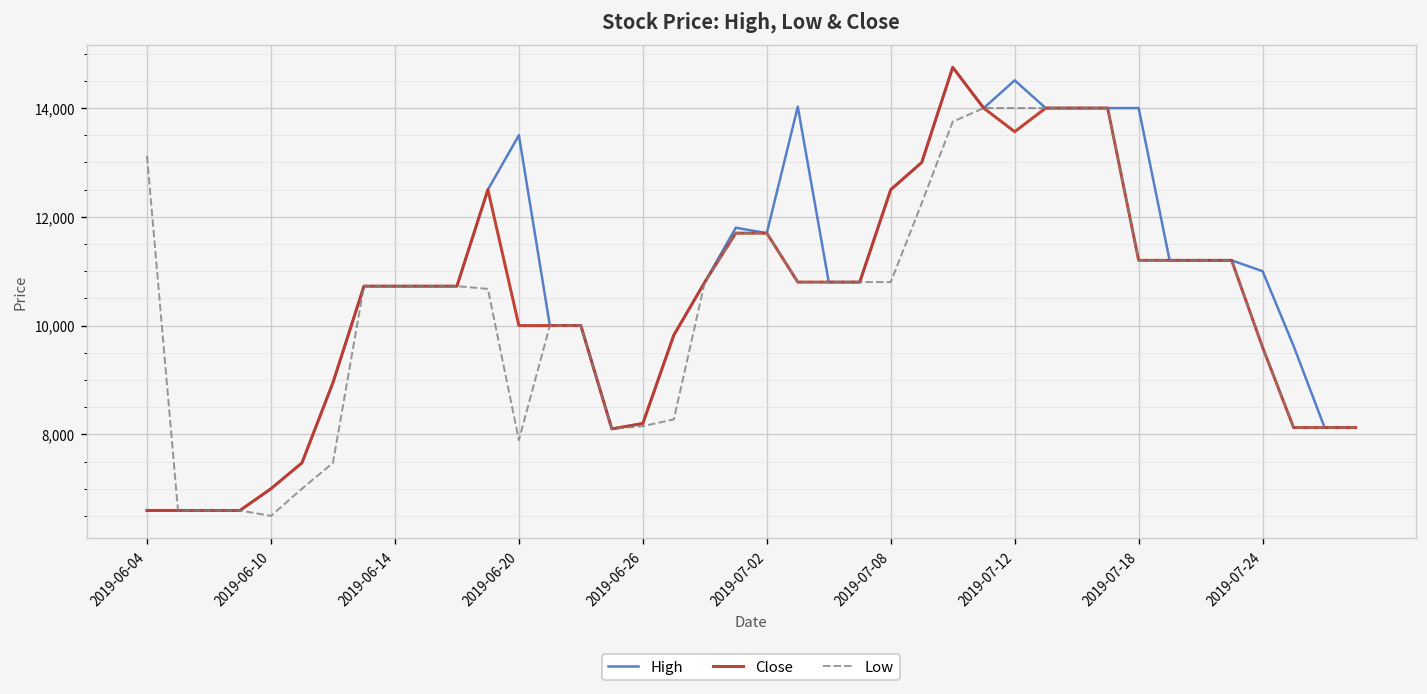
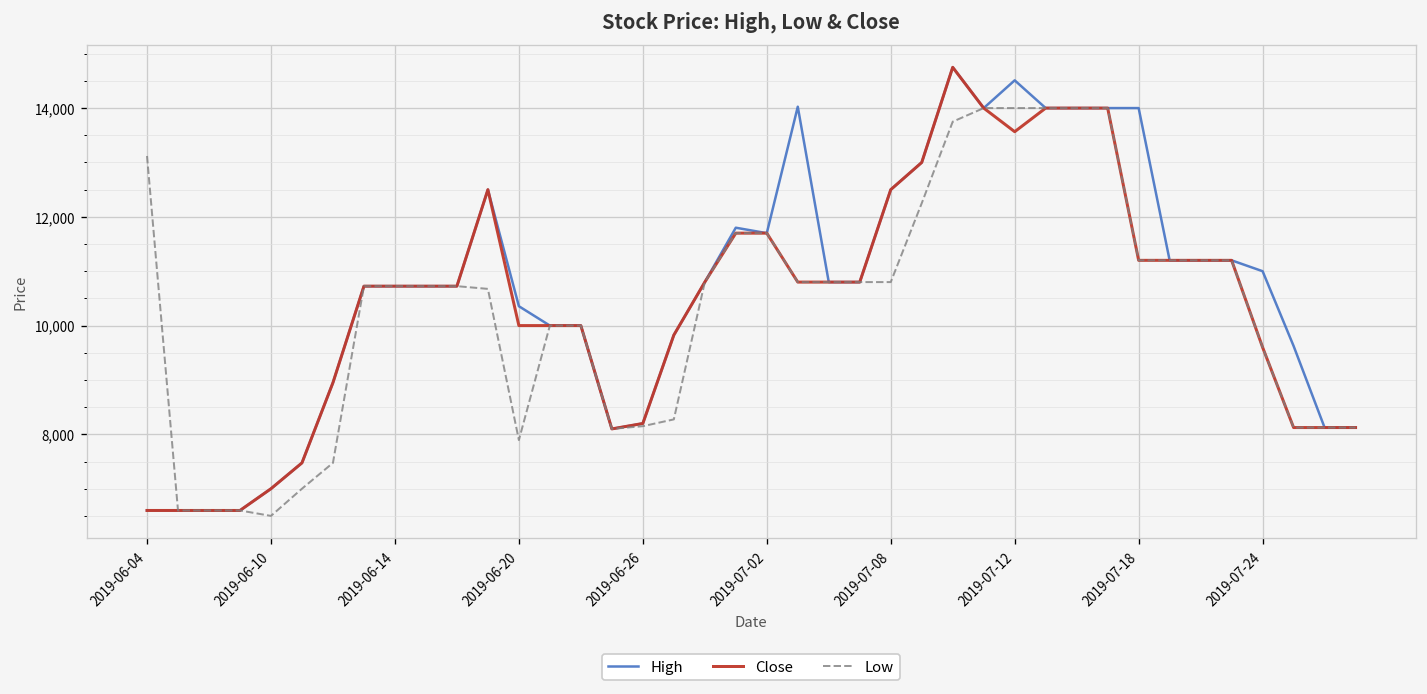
High, 2019-06-20: 13,500 -> 10,400
